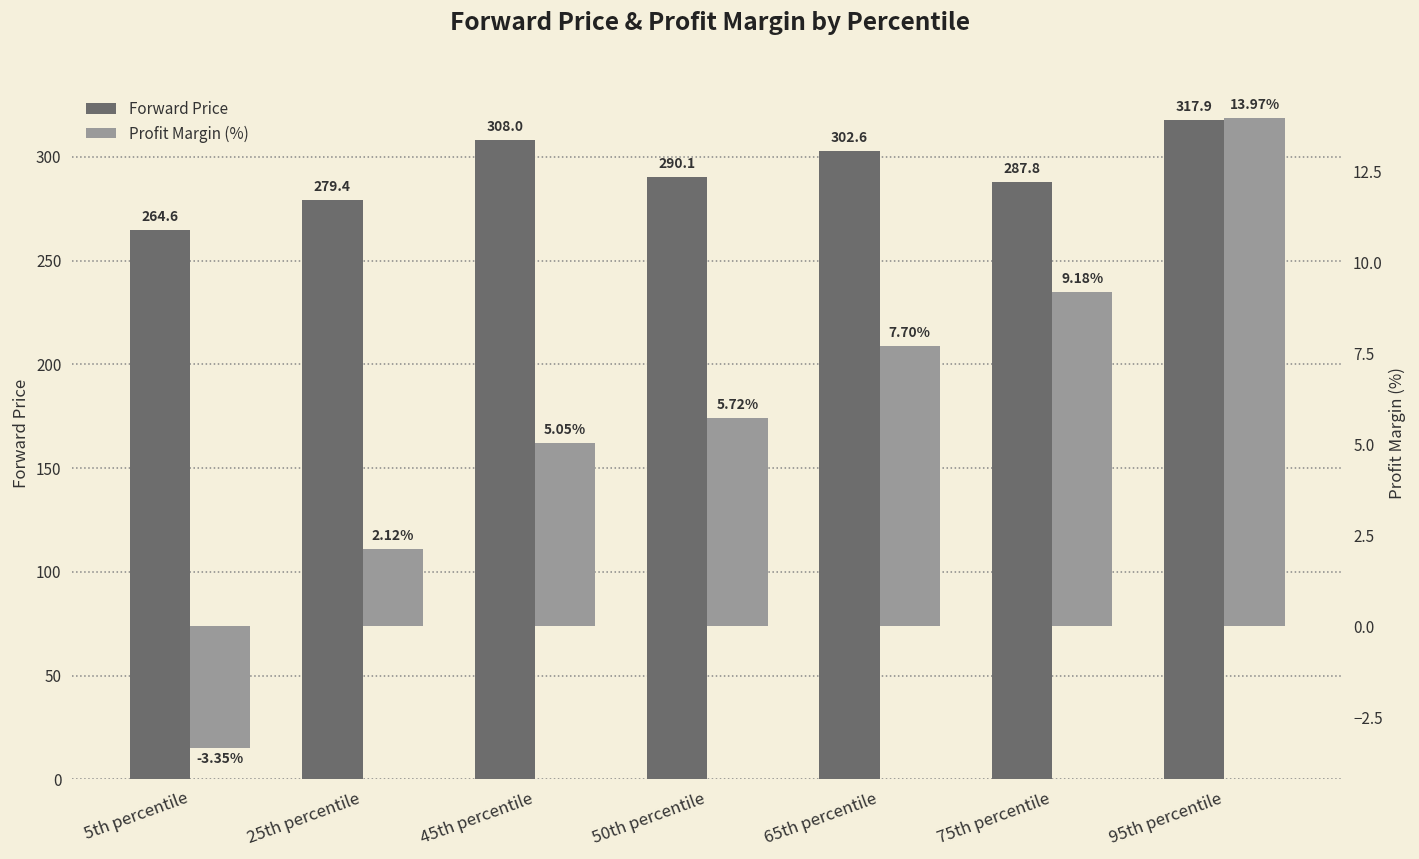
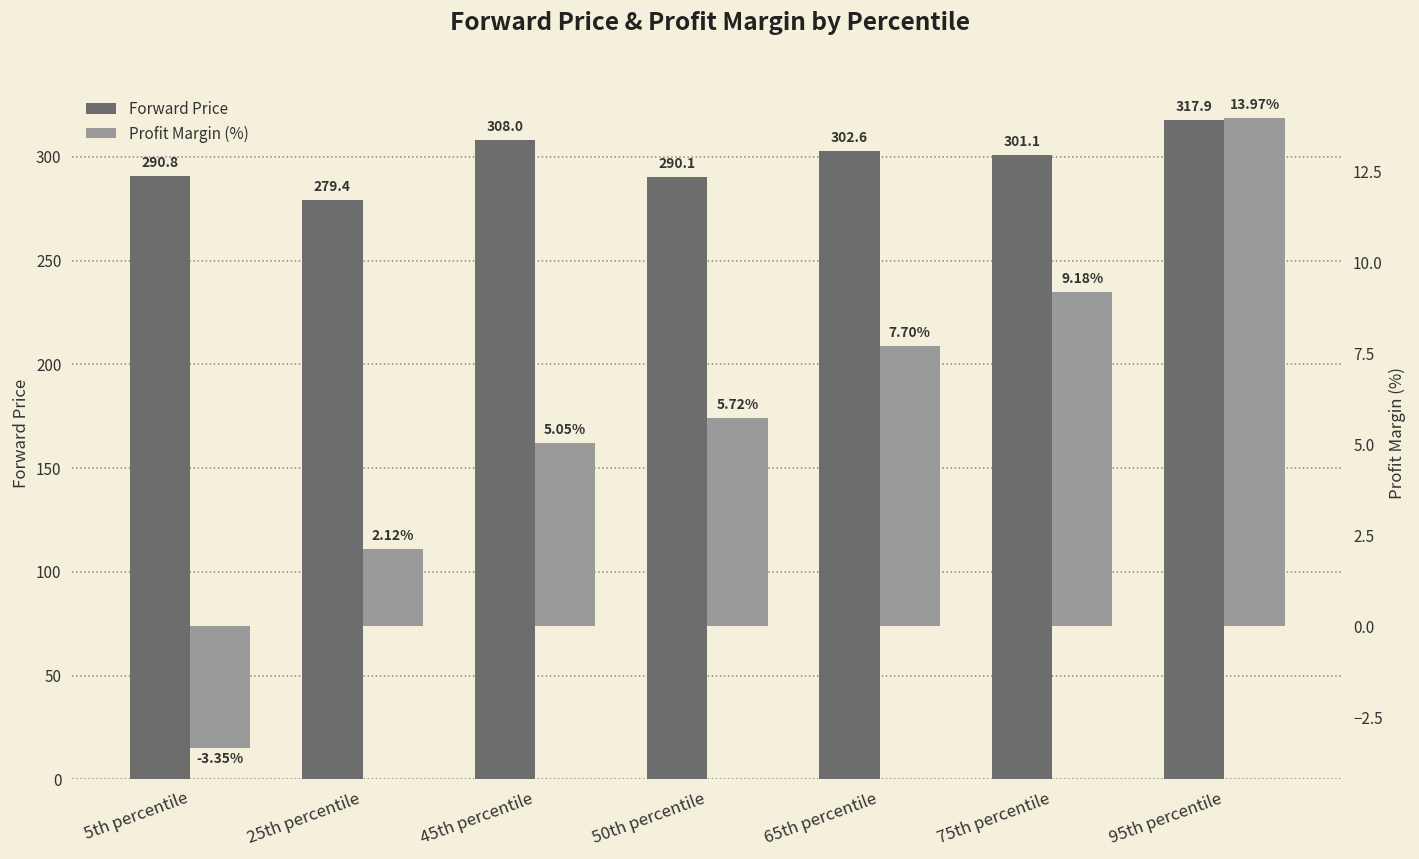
Forward Price, 5th percentile: 264.6 -> 290.8
Forward Price, 75th percentile: 287.8 -> 301.1
